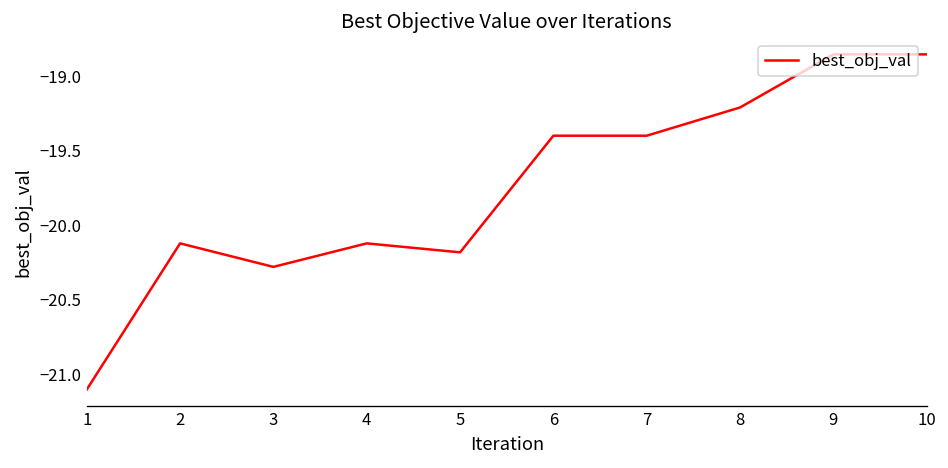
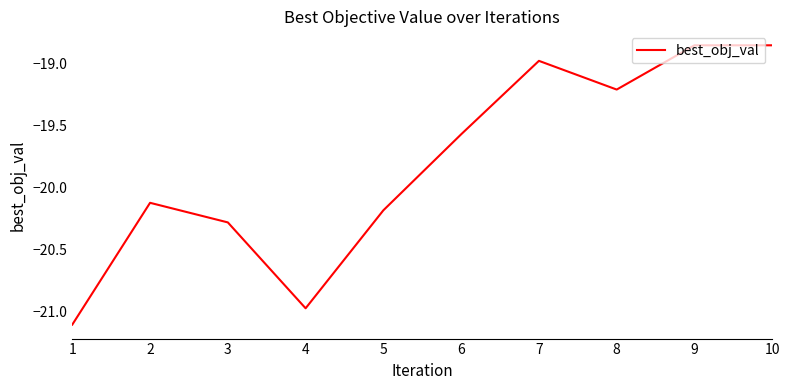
4: -20.12 -> -20.97
6: -19.40 -> -19.57
7: -19.40 -> -18.98
